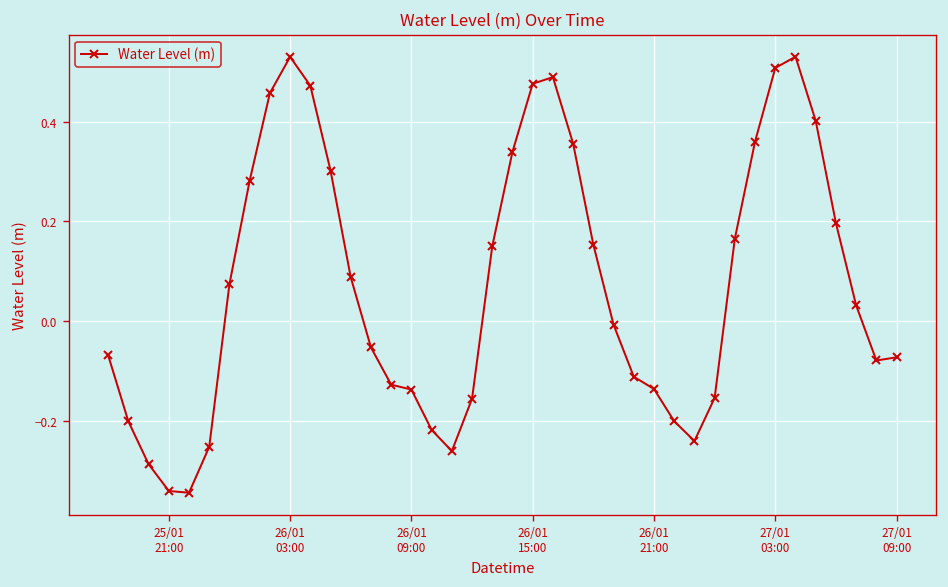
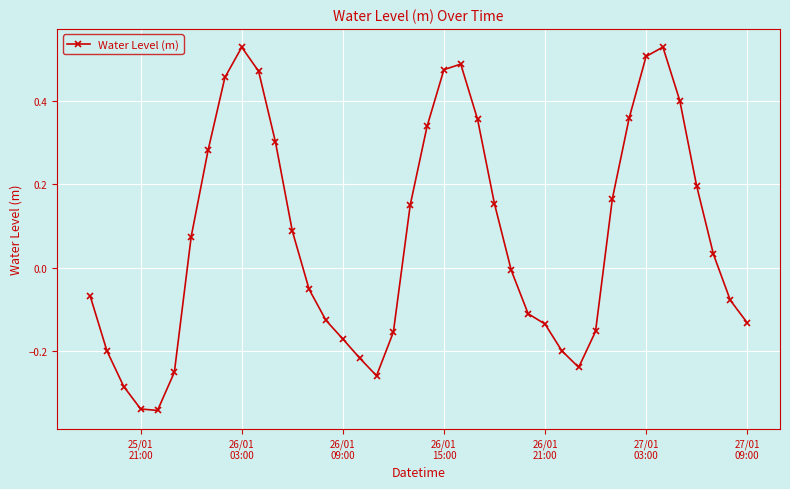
26/01 09:00: -0.14 -> -0.17
27/01 09:00: -0.07 -> -0.13
